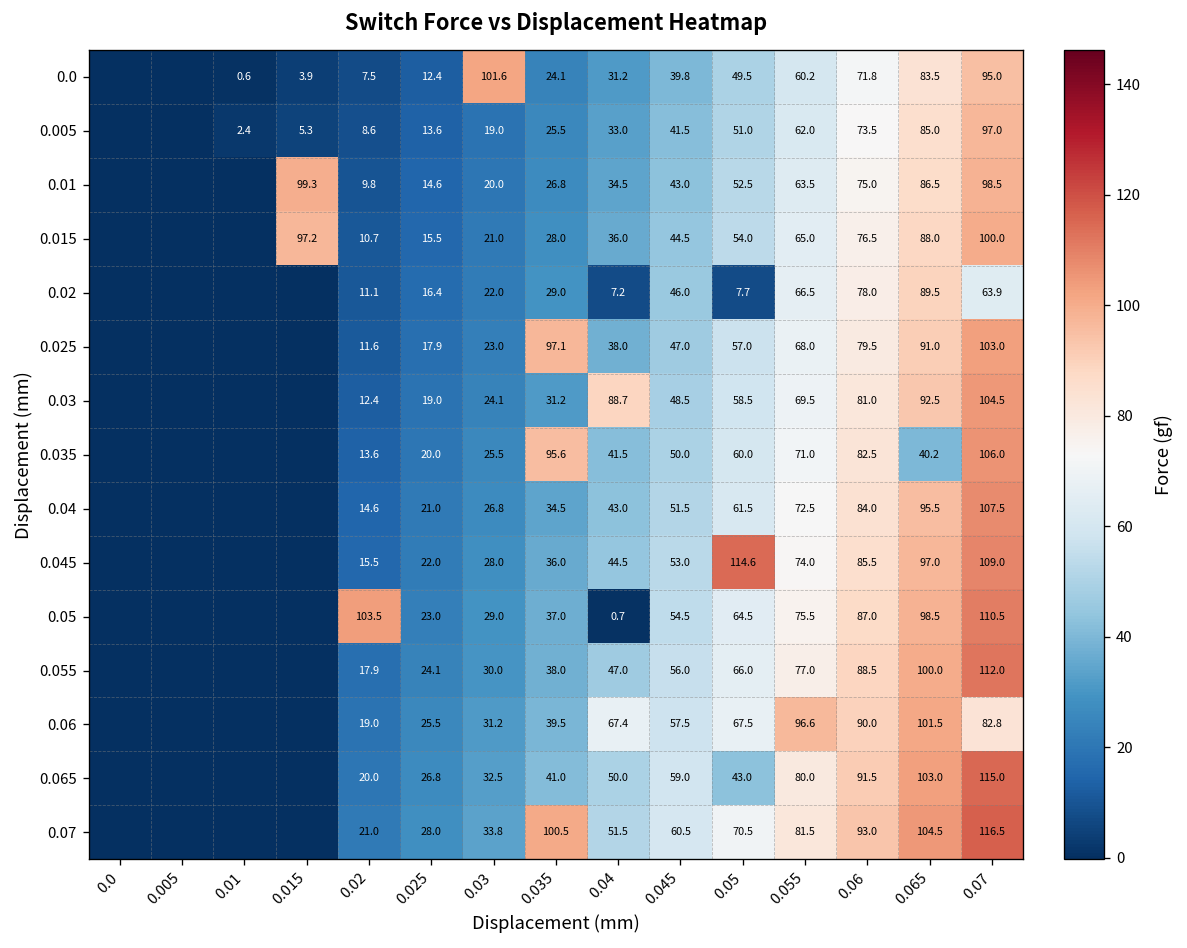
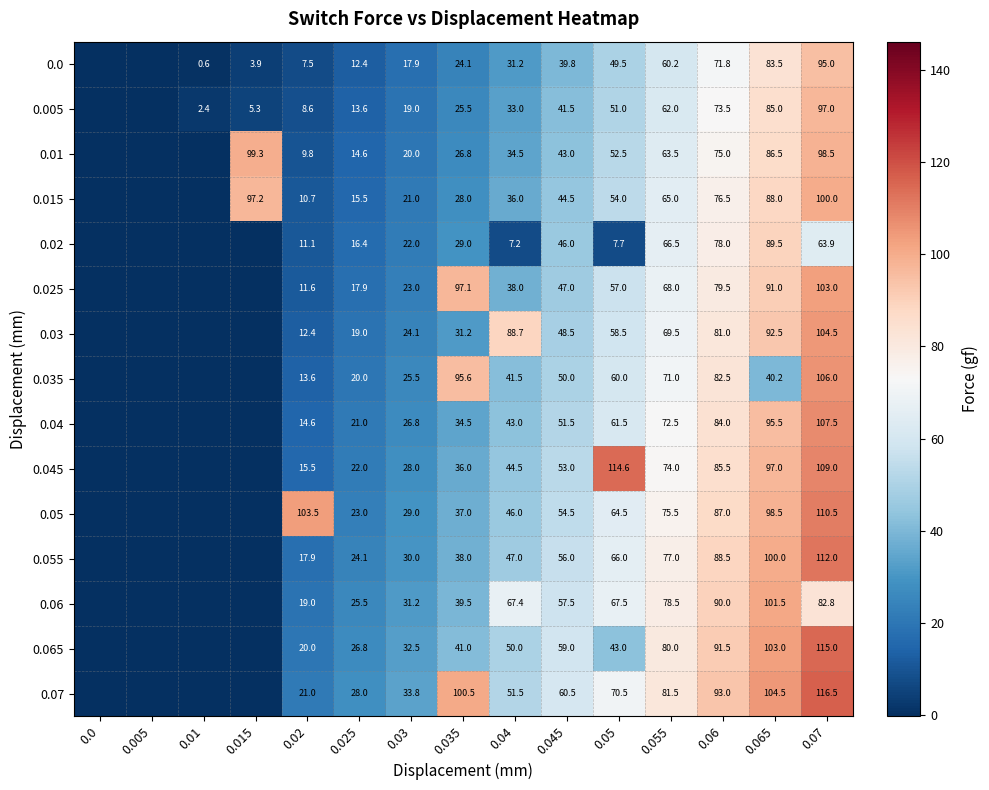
0.0, 0.03: 101.6 -> 17.9
0.05, 0.04: 0.7 -> 46.0
0.06, 0.055: 96.6 -> 78.5
